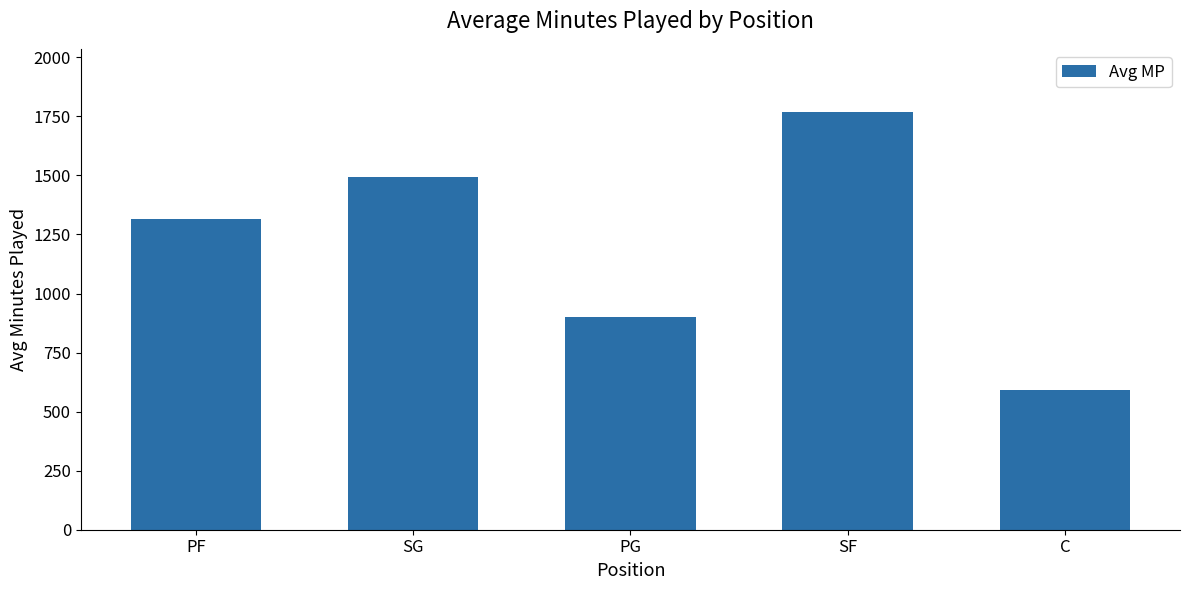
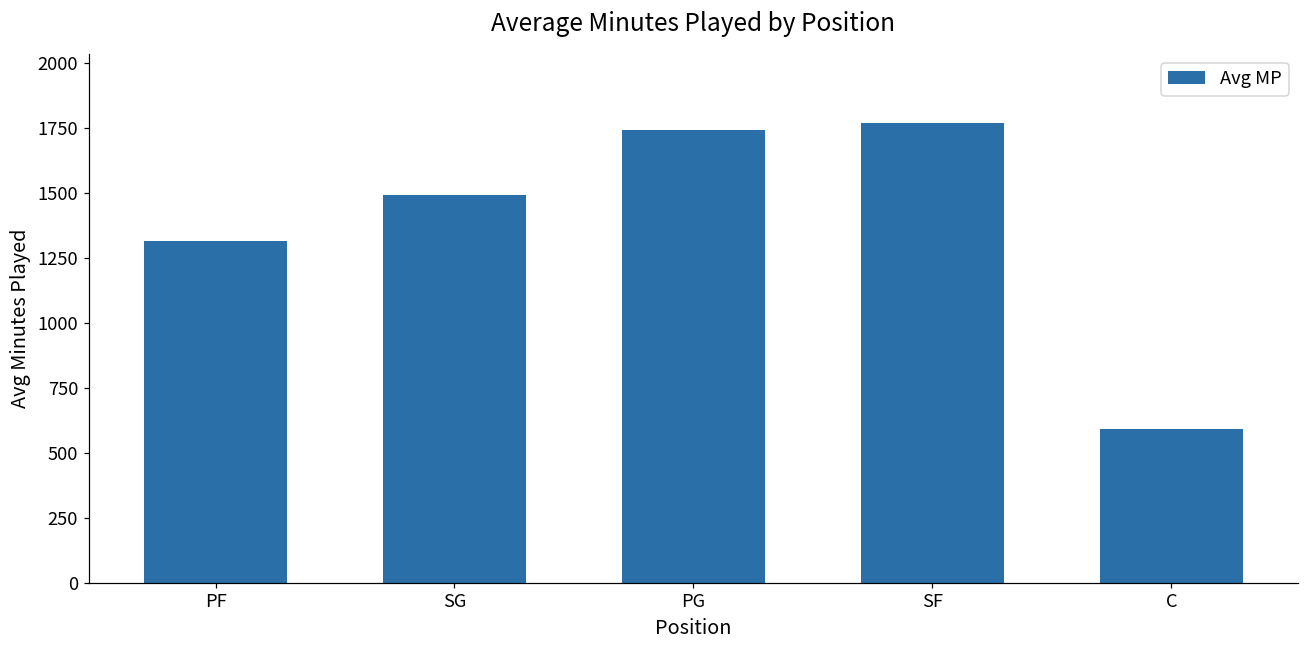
PG: 900 -> 1740
